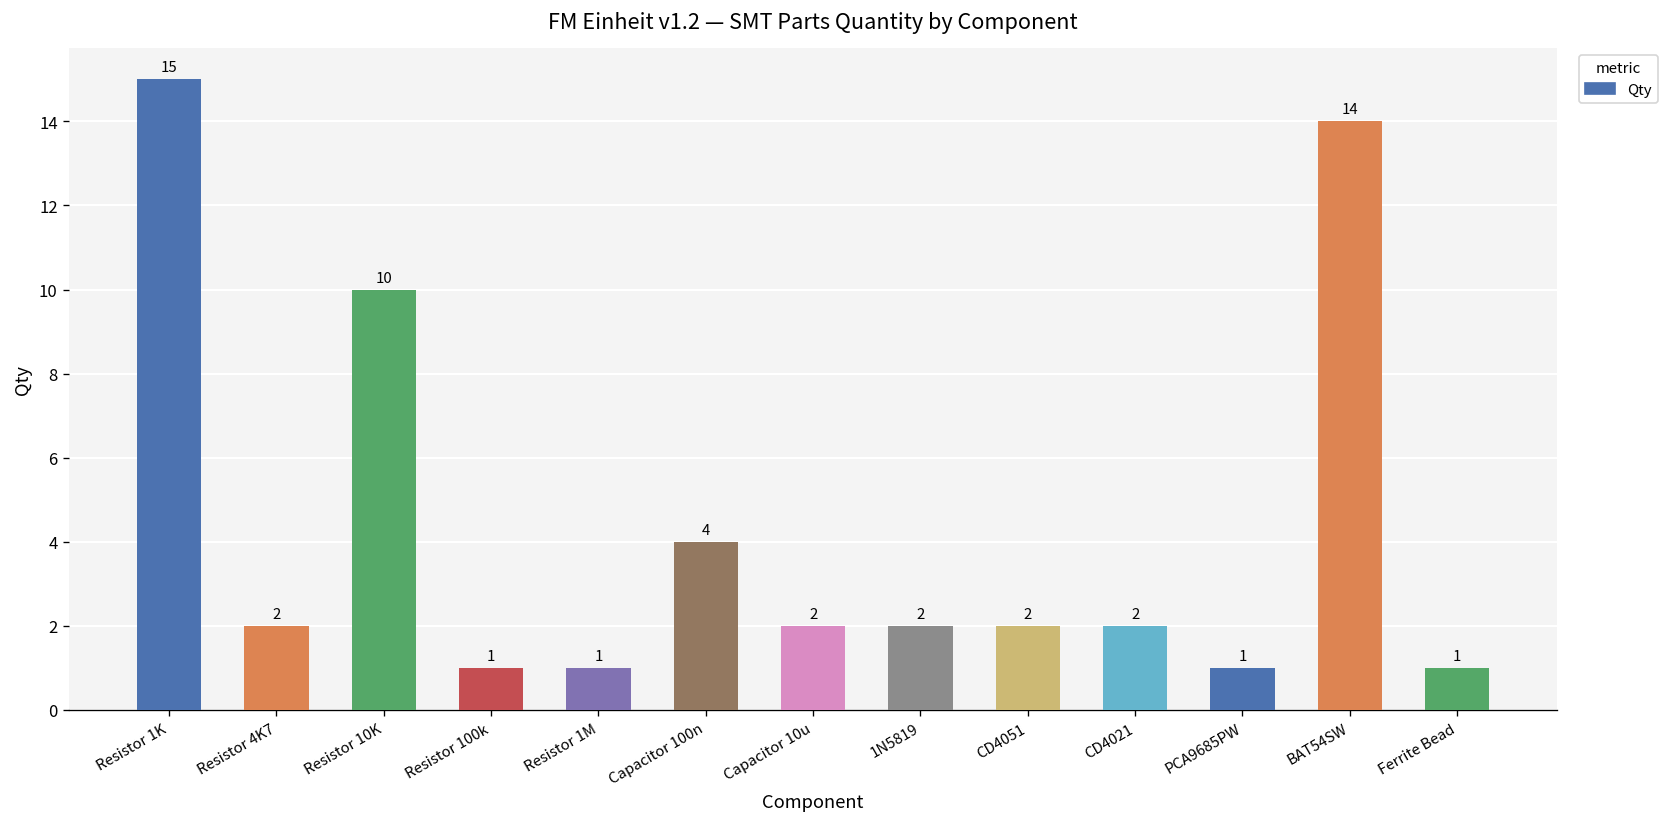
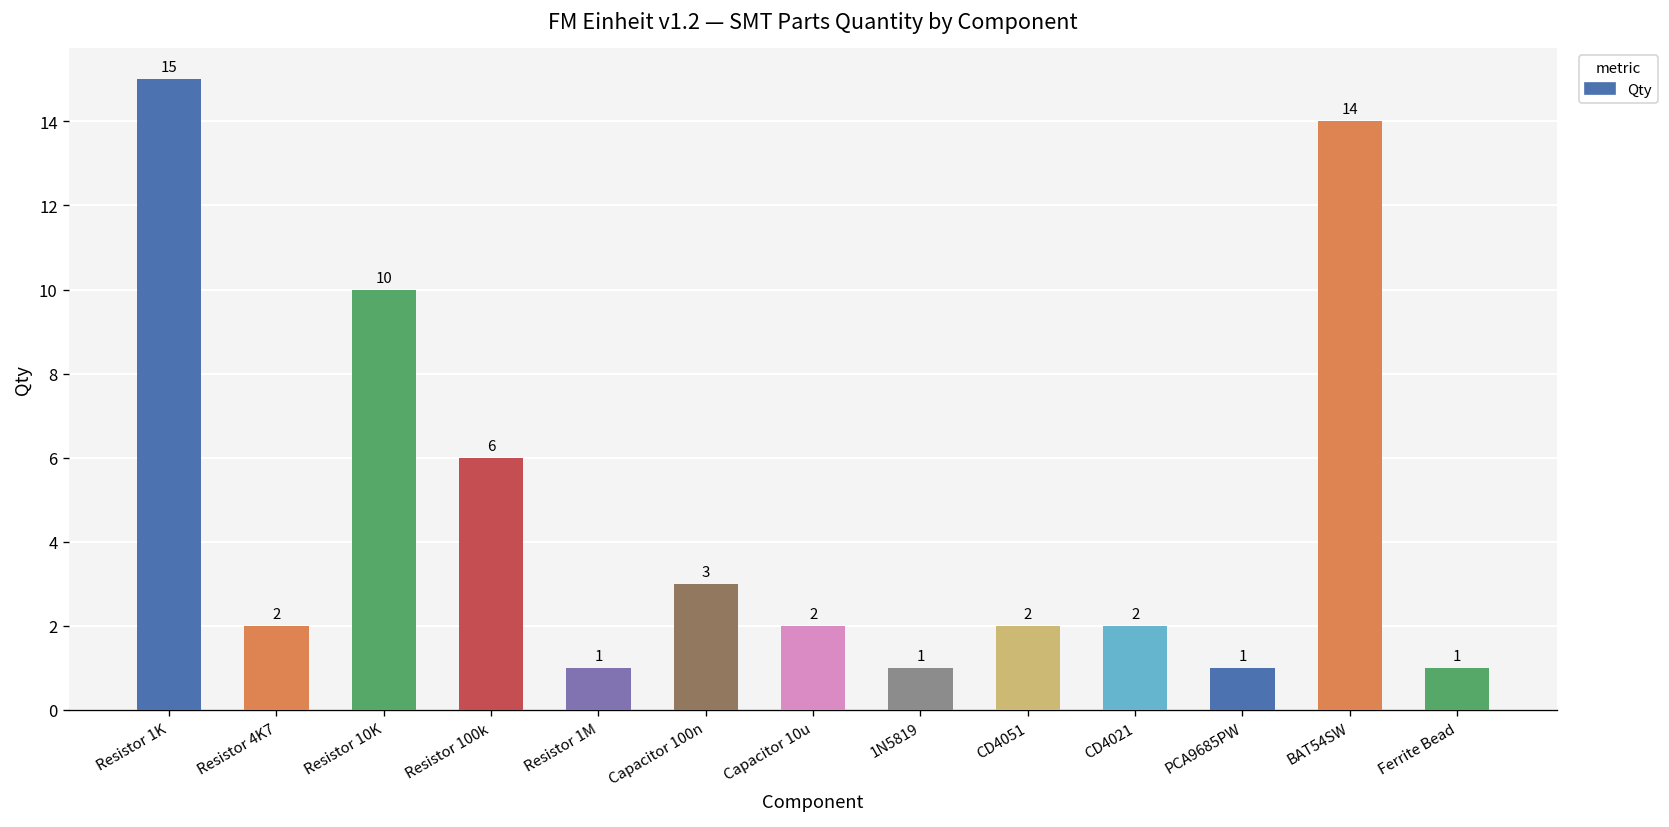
Resistor 100k: 1 -> 6
Capacitor 100n: 4 -> 3
1N5819: 2 -> 1
